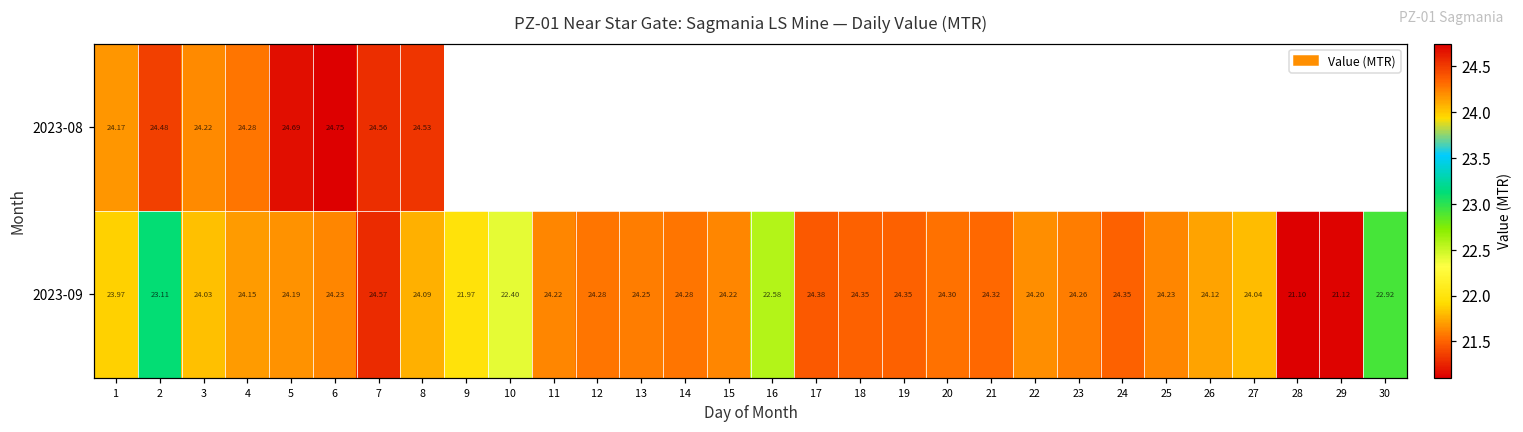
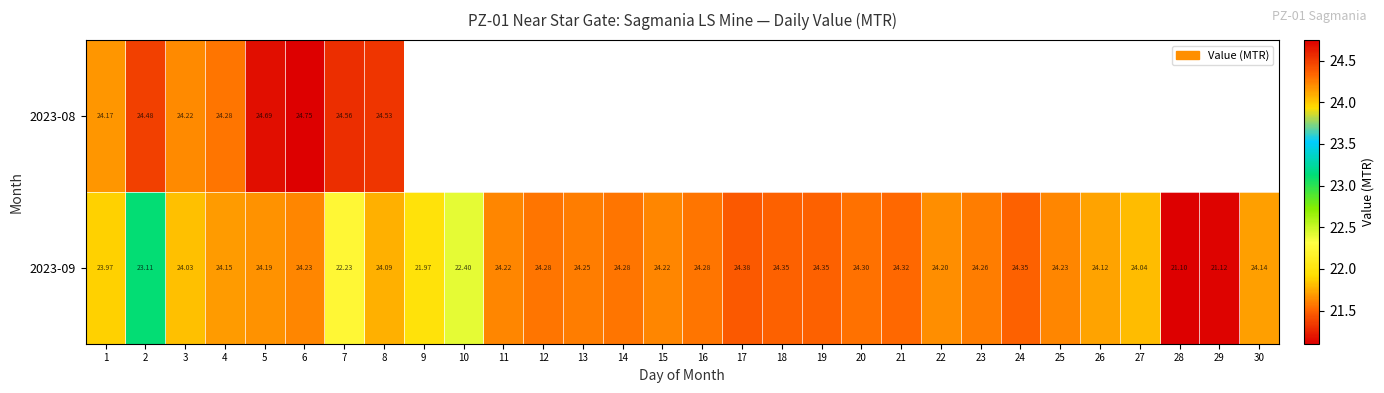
2023-09, 7: 24.57 -> 22.23
2023-09, 16: 22.58 -> 24.28
2023-09, 30: 22.92 -> 24.14
